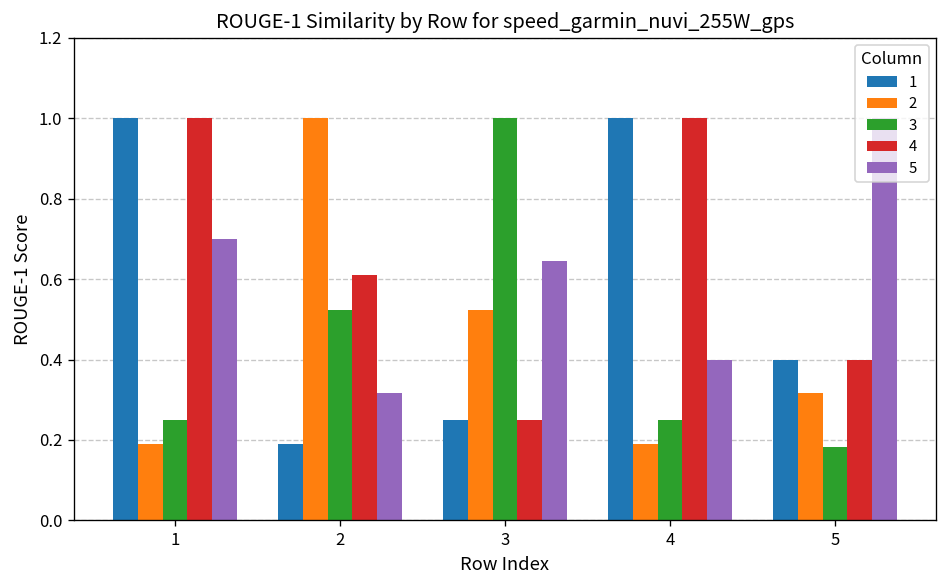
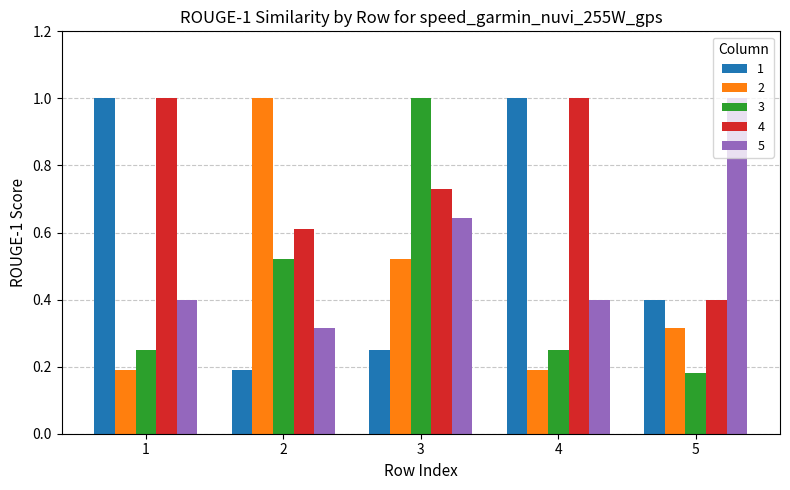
5, 1: 0.7 -> 0.4
4, 3: 0.25 -> 0.73
